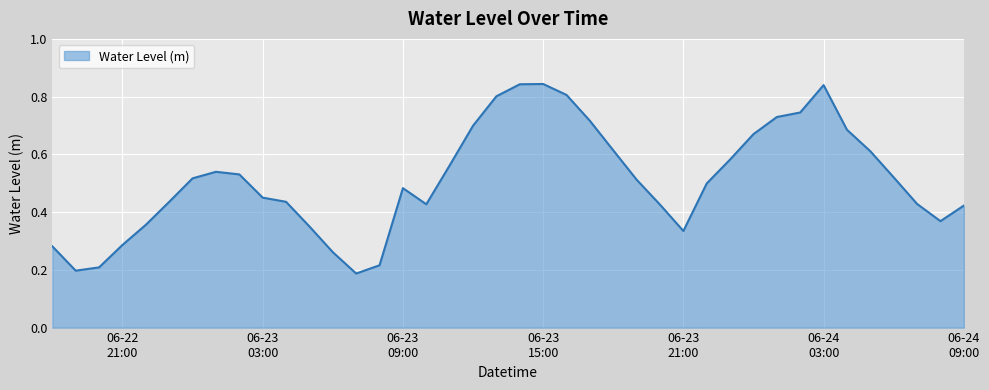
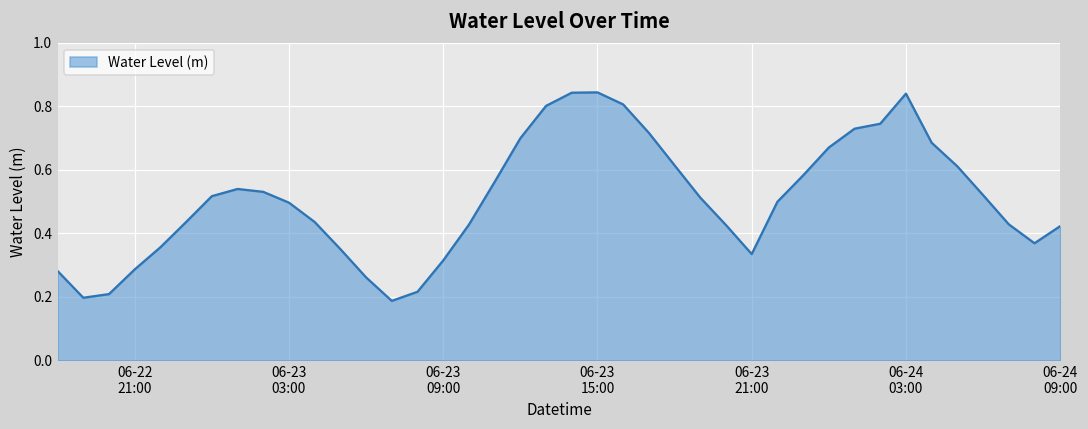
06-23 03:00: 0.45 -> 0.50
06-23 09:00: 0.48 -> 0.31
